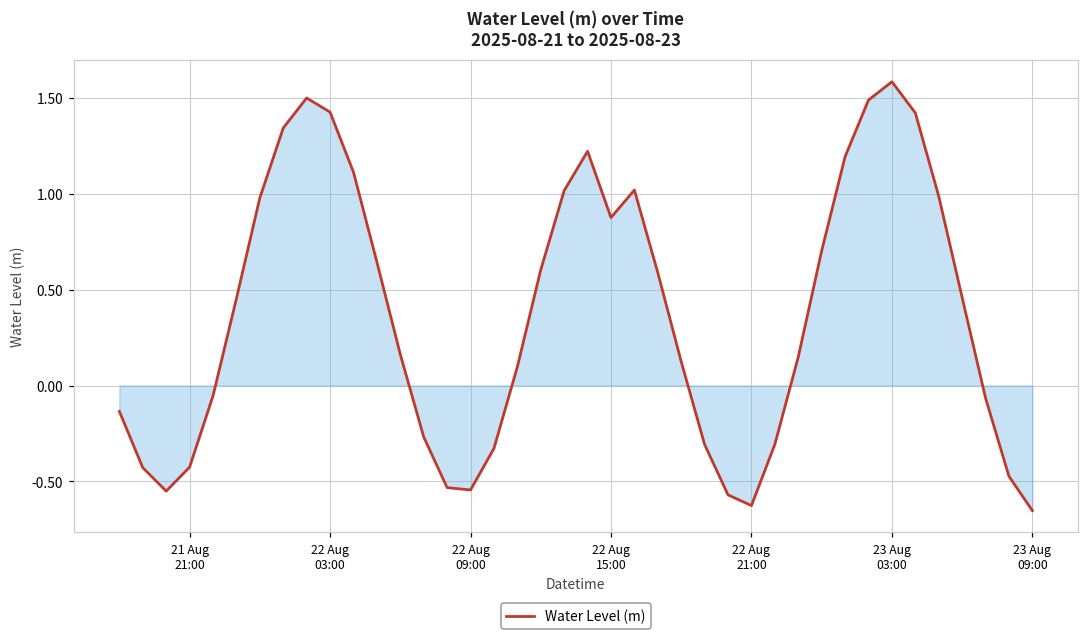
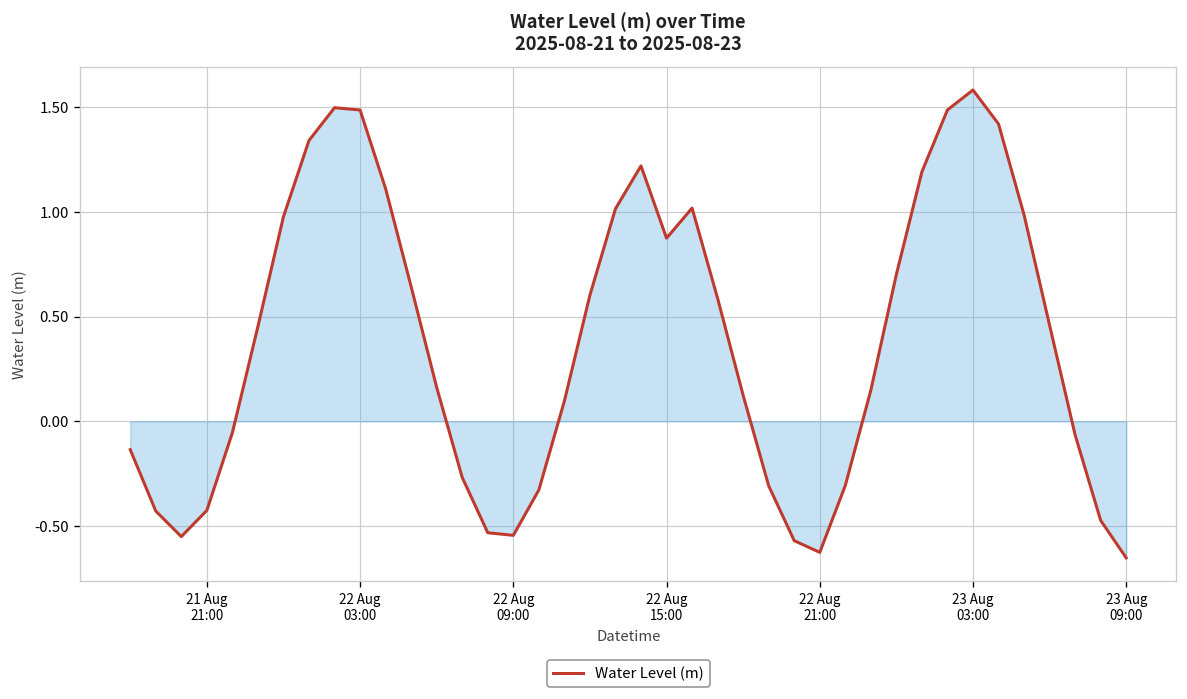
Water Level (m), 22 Aug 03:00: 1.42 -> 1.49
